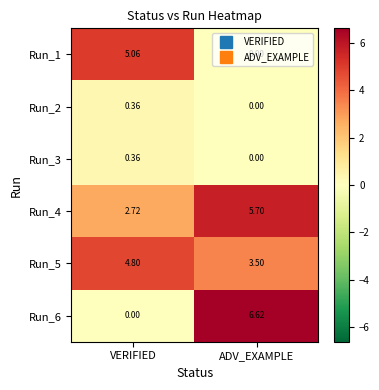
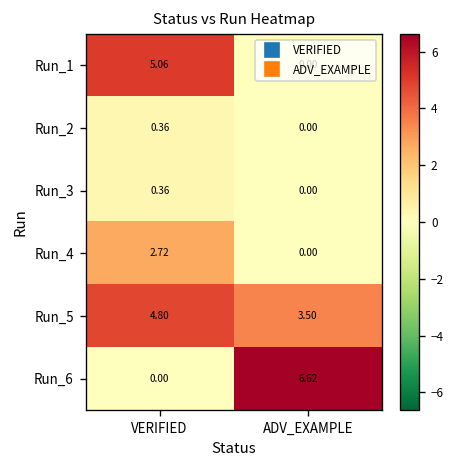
Run_4, ADV_EXAMPLE: 5.70 -> 0.00
